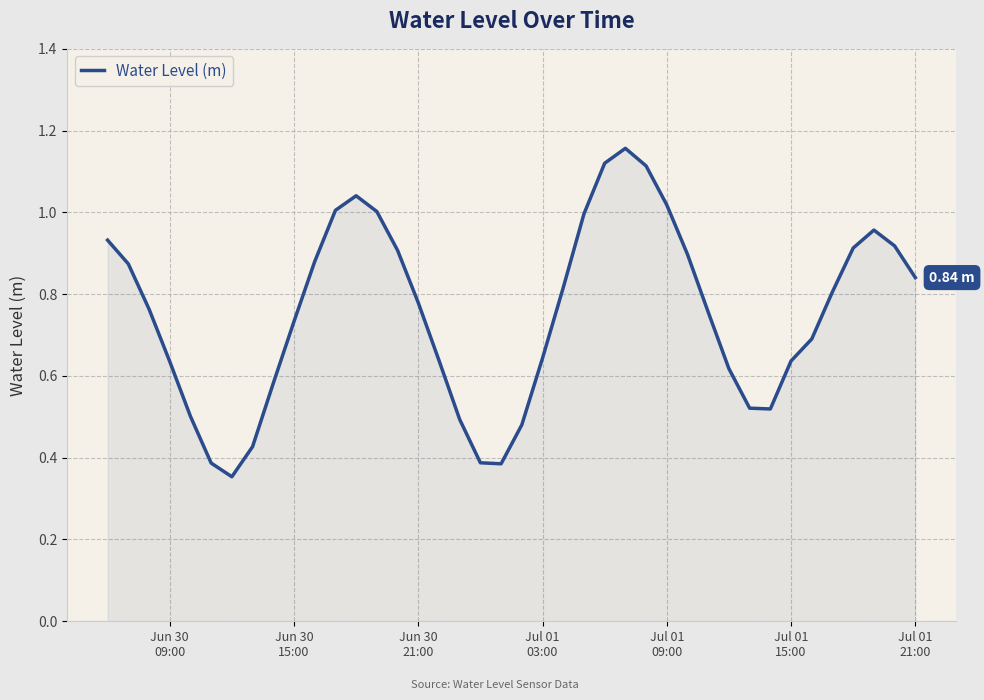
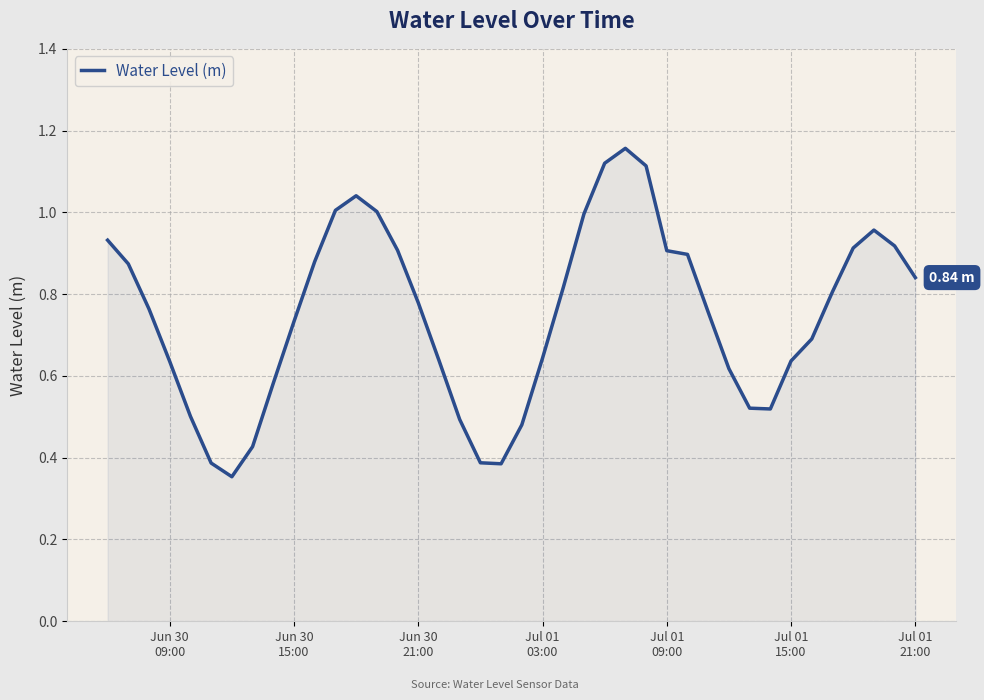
Jul 01 09:00: 1.02 -> 0.91
